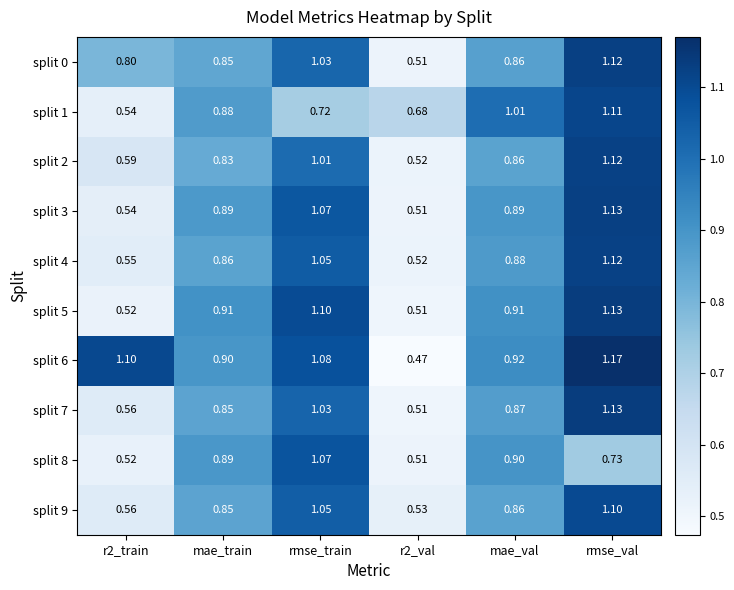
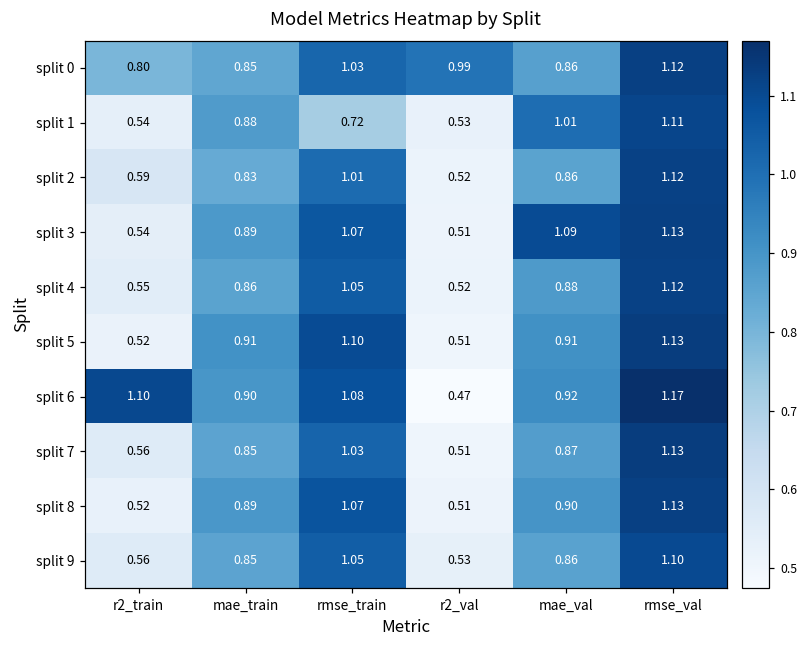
split 0, r2_val: 0.51 -> 0.99
split 1, r2_val: 0.68 -> 0.53
split 3, mae_val: 0.89 -> 1.09
split 8, rmse_val: 0.73 -> 1.13
